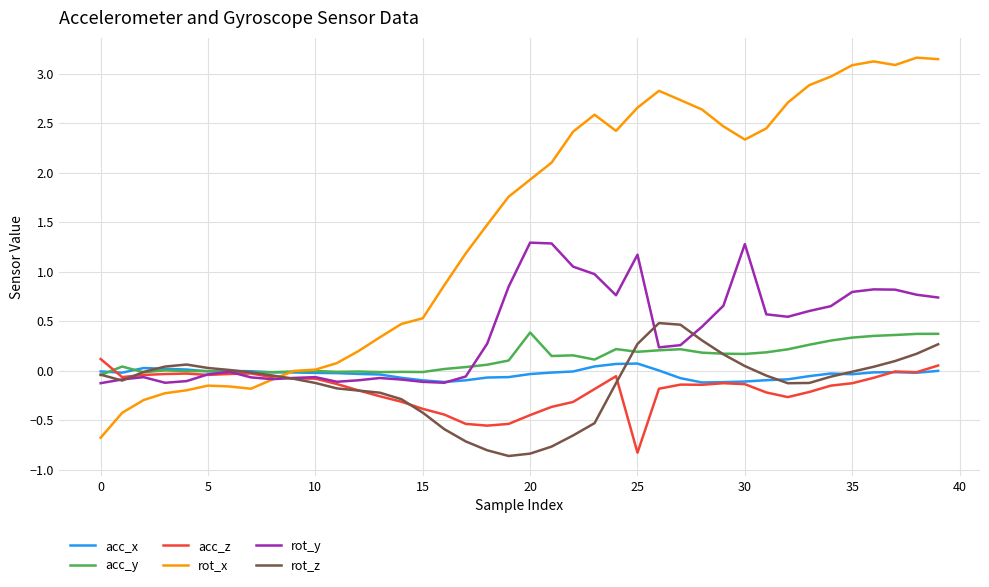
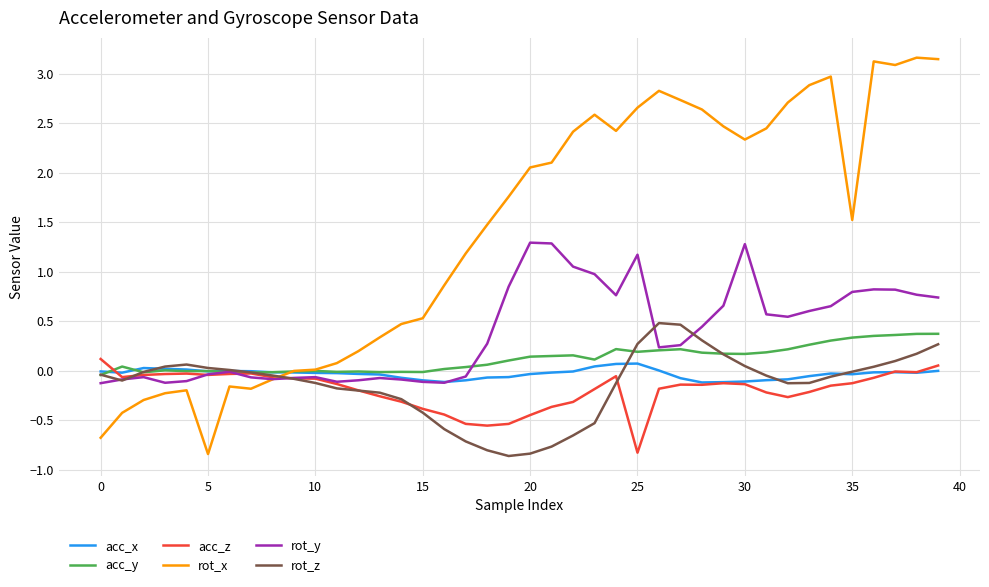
rot_x, 5: -0.2 -> -0.8
acc_y, 20: 0.4 -> 0.1
rot_x, 20: 1.9 -> 2.1
rot_x, 35: 3.1 -> 1.5
